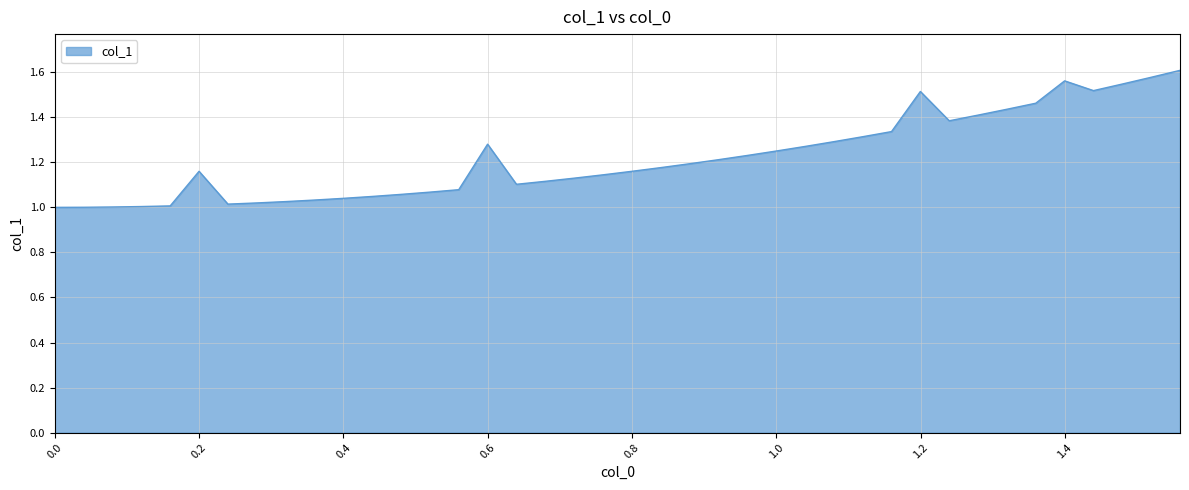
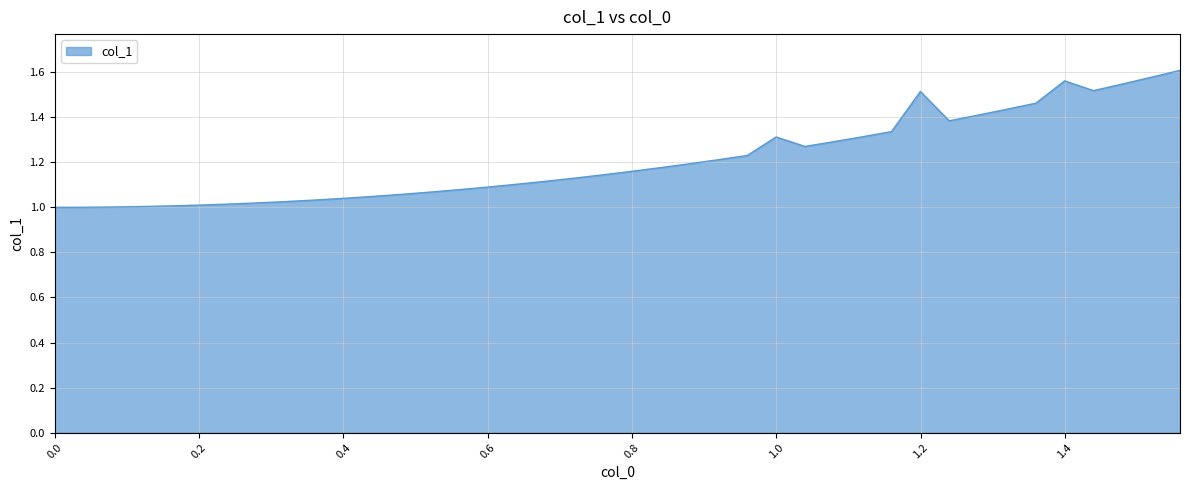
0.2: 1.16 -> 1.01
0.6: 1.28 -> 1.09
1.0: 1.25 -> 1.31
